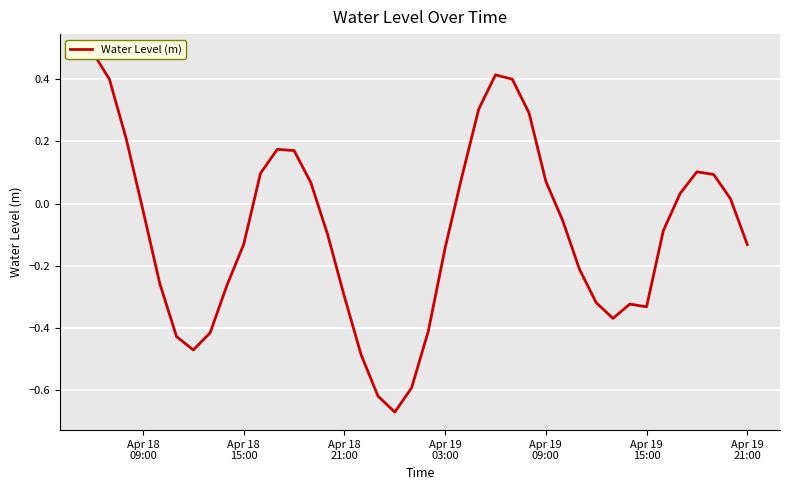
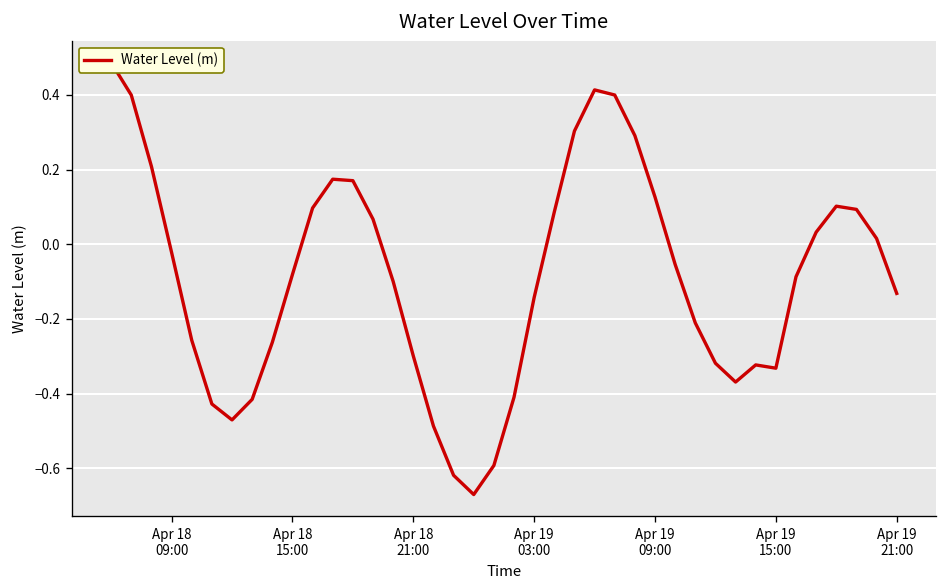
Apr 18 15:00: -0.13 -> -0.08
Apr 19 09:00: 0.07 -> 0.13
